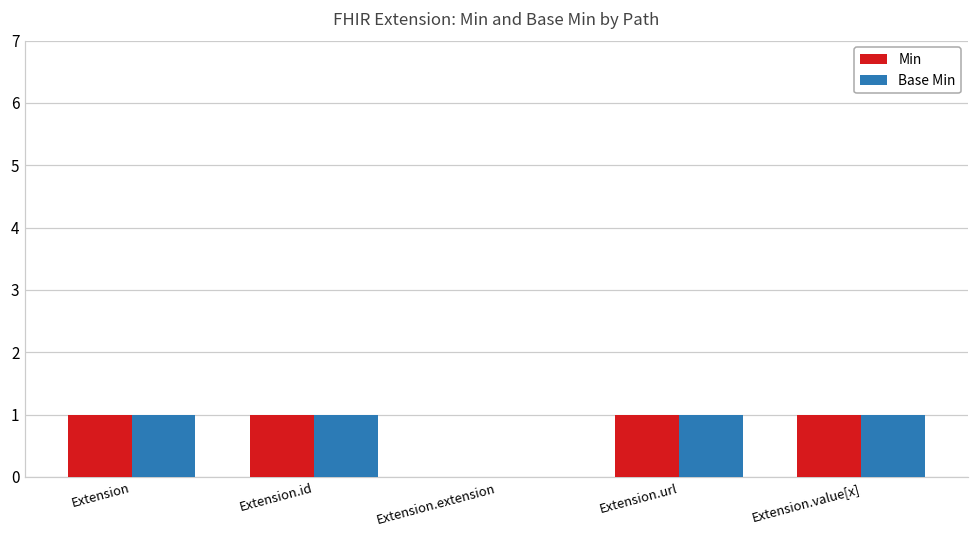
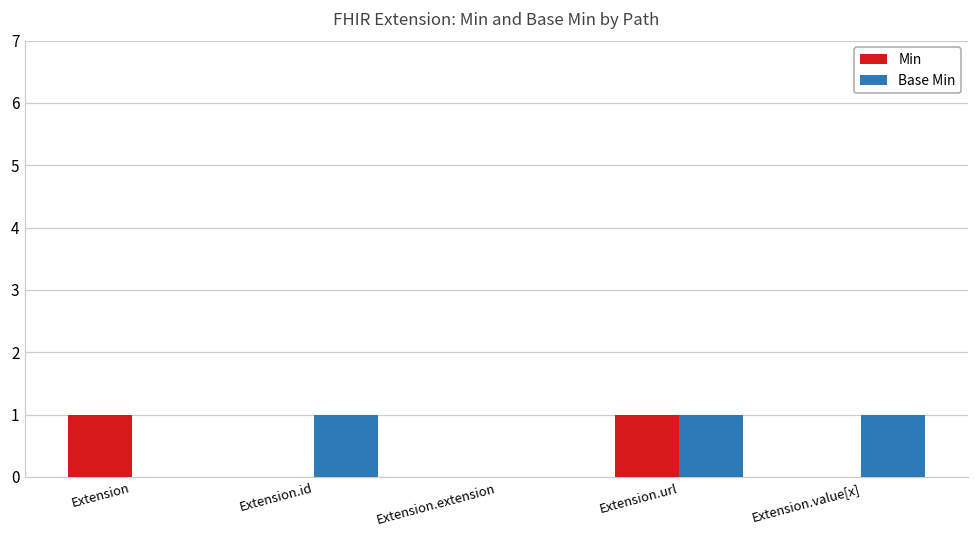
Base Min, Extension: 1 -> 0
Min, Extension.id: 1 -> 0
Min, Extension.value[x]: 1 -> 0
